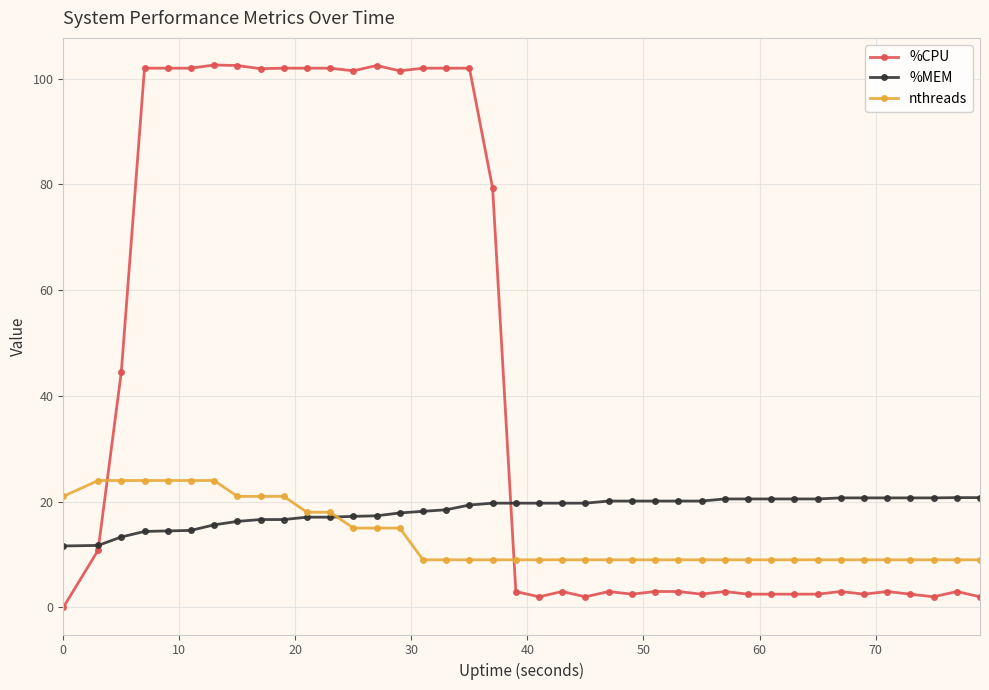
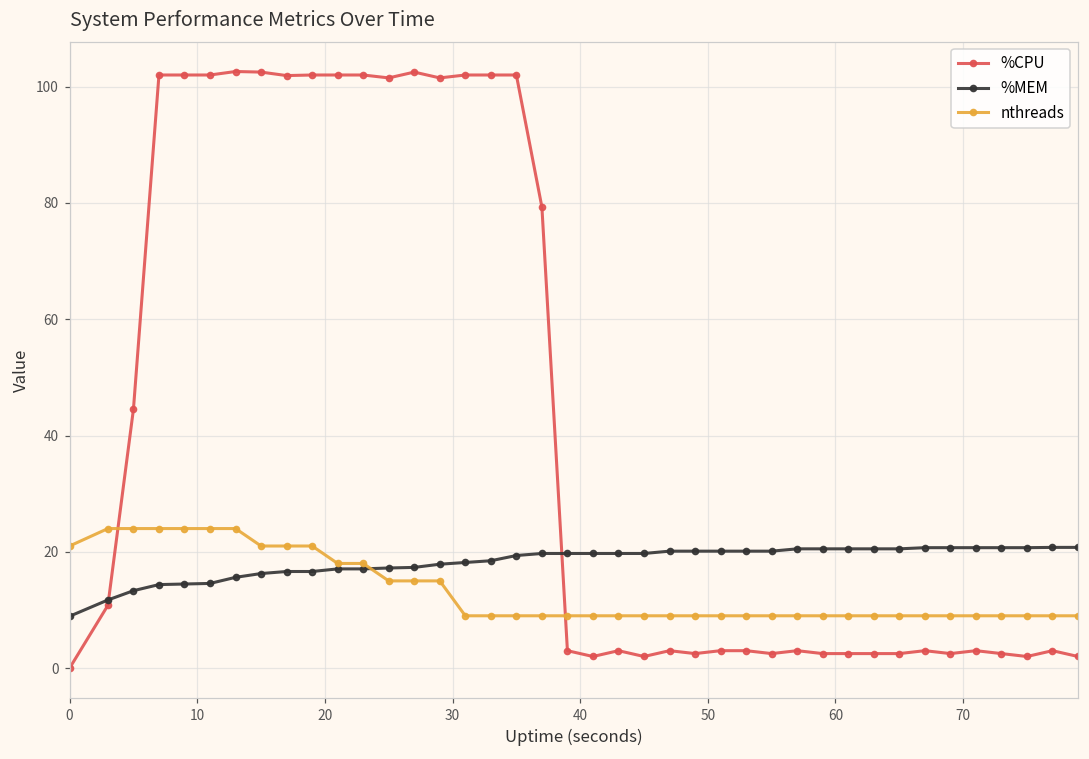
%MEM, 0: 12 -> 9
